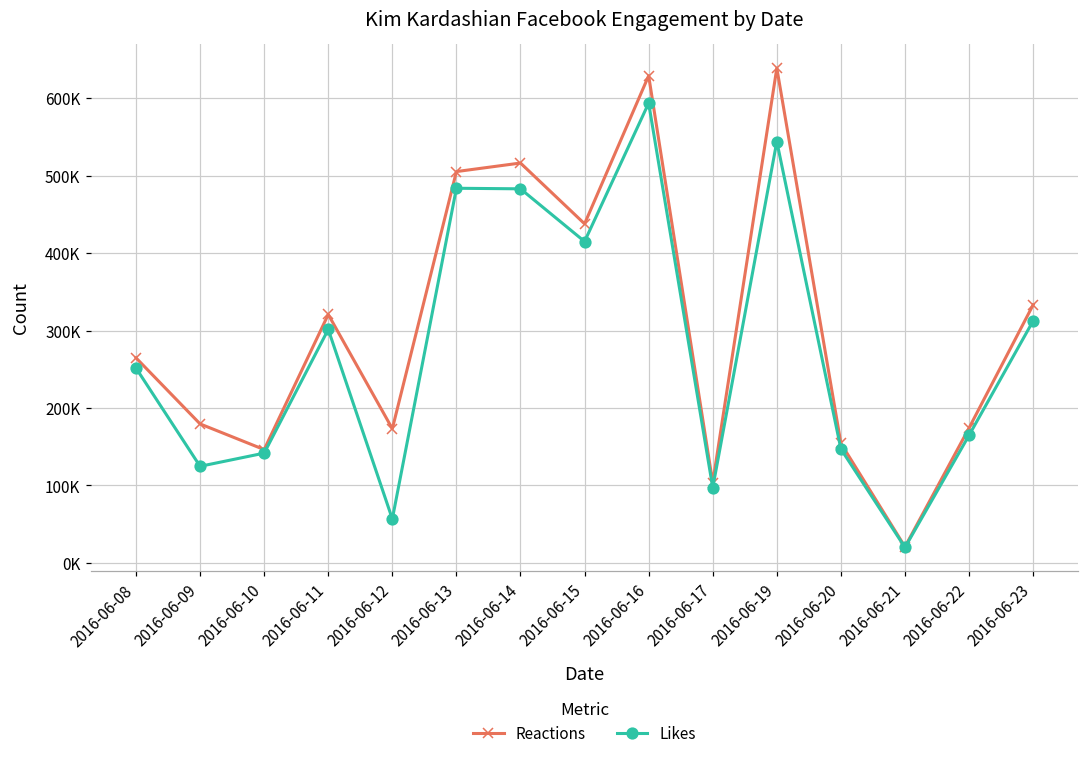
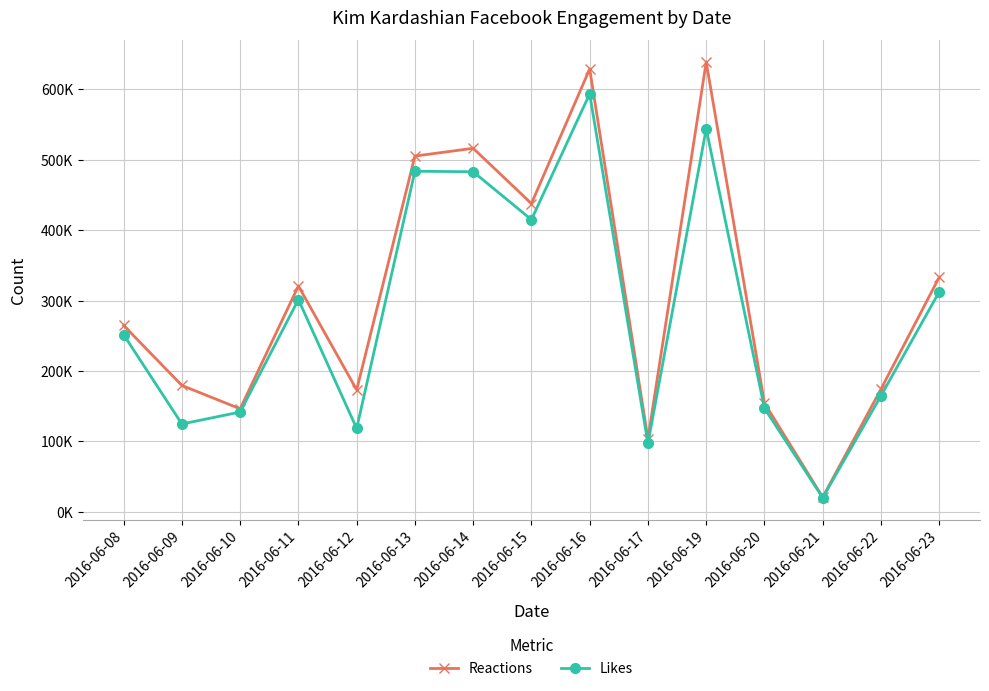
Likes, 2016-06-12: 60000 -> 120000
